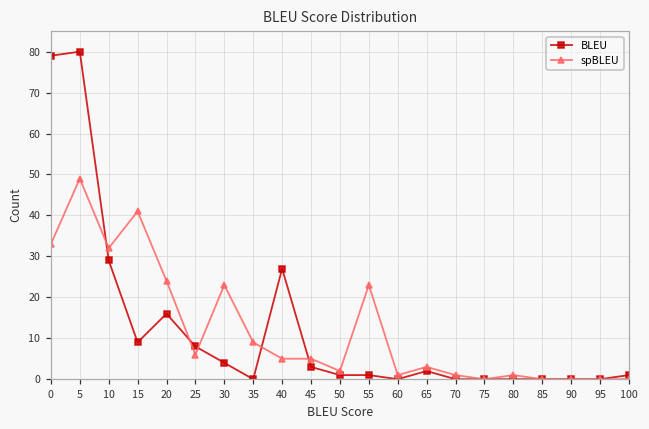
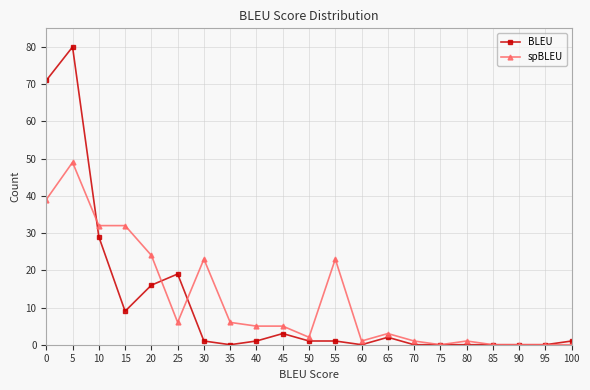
BLEU, 0: 79 -> 71
spBLEU, 0: 33 -> 39
spBLEU, 15: 41 -> 32
BLEU, 25: 8 -> 19
BLEU, 30: 4 -> 1
spBLEU, 35: 9 -> 6
BLEU, 40: 27 -> 1
